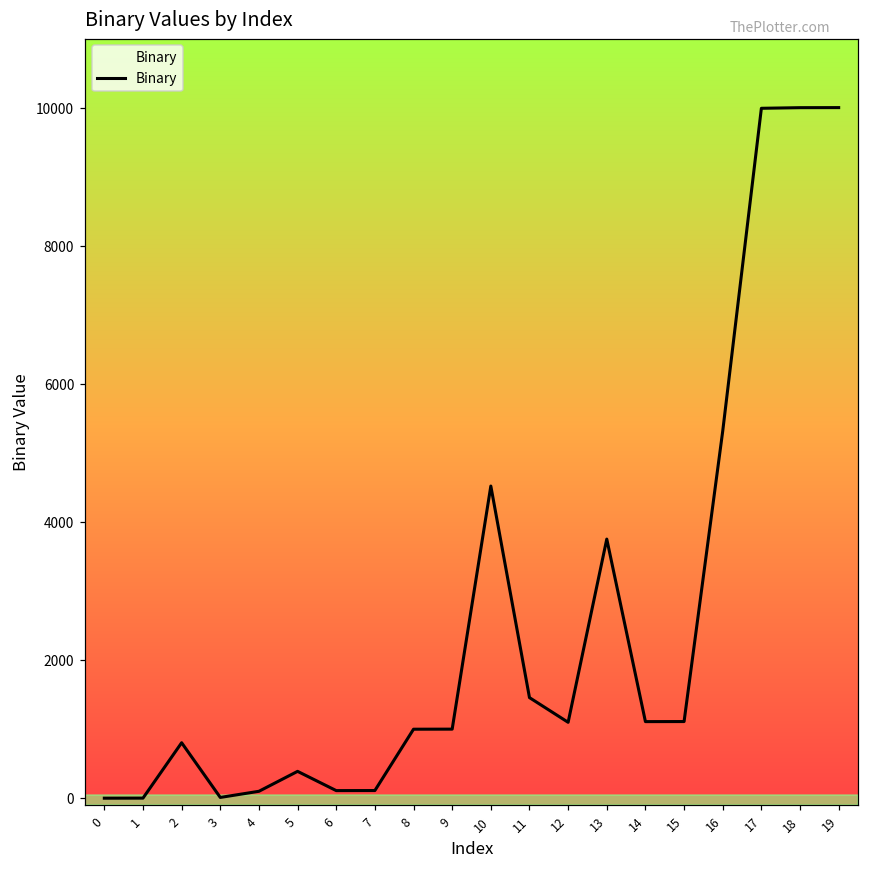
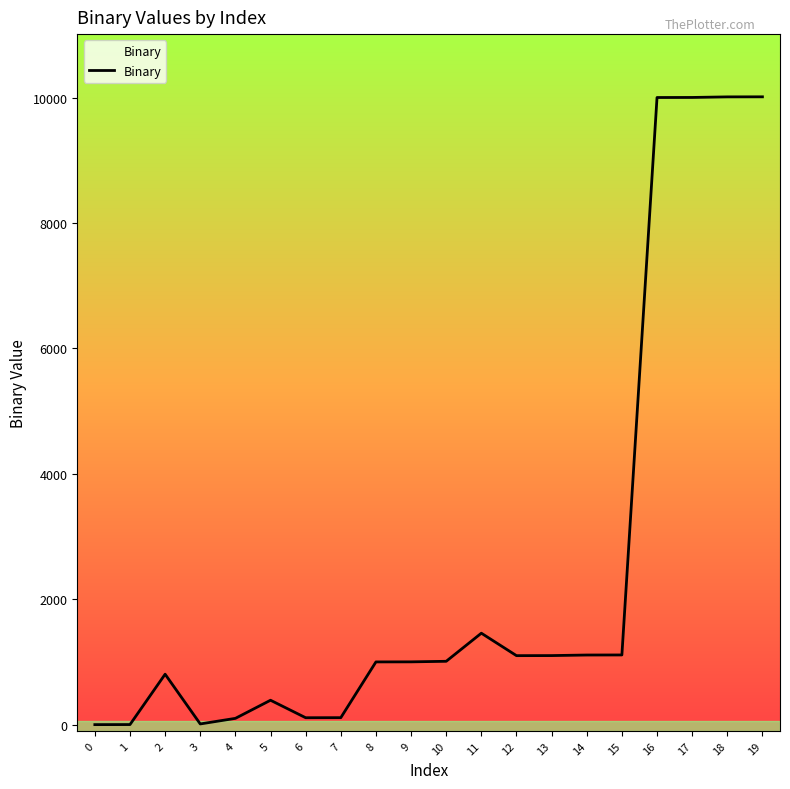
10: 4500 -> 1000
13: 3800 -> 1100
16: 5300 -> 10000
